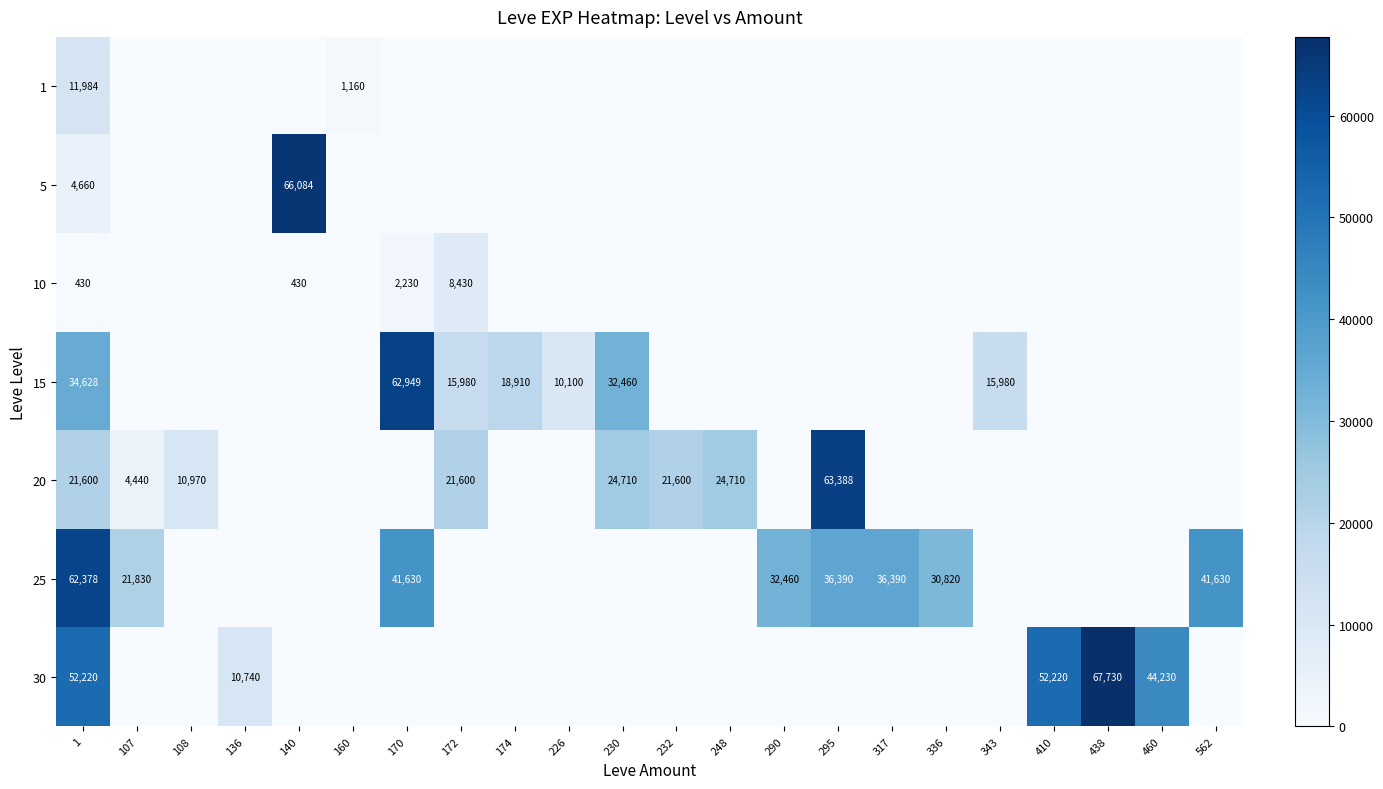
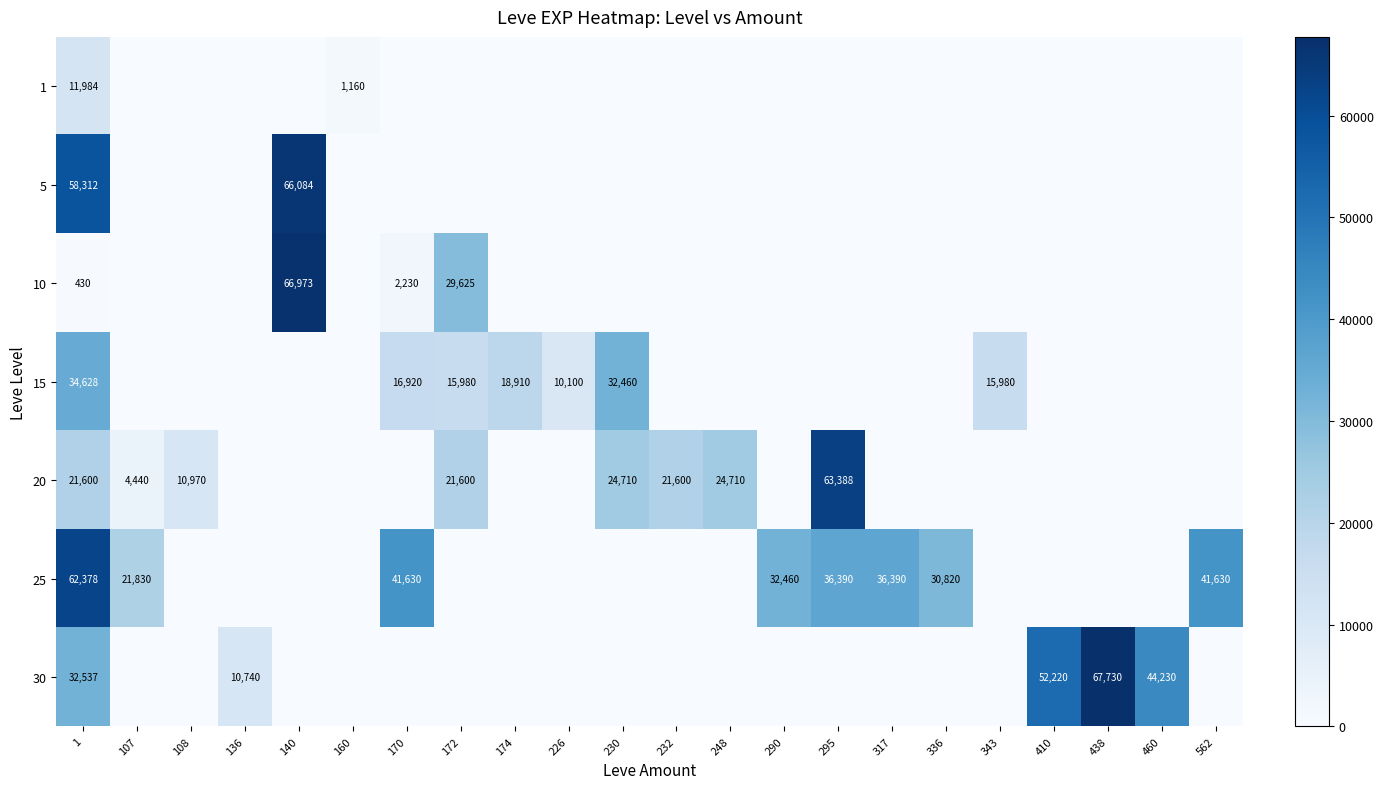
5, 1: 4,660 -> 58,312
10, 140: 430 -> 66,973
10, 172: 8,430 -> 29,625
15, 170: 62,949 -> 16,920
30, 1: 52,220 -> 32,537
